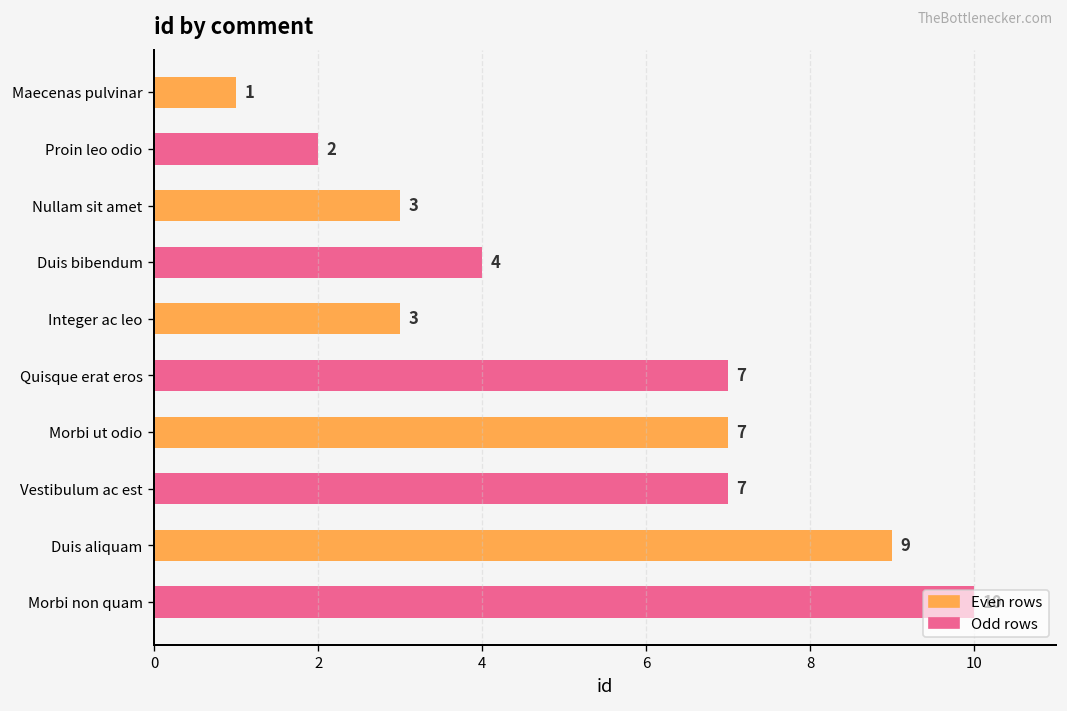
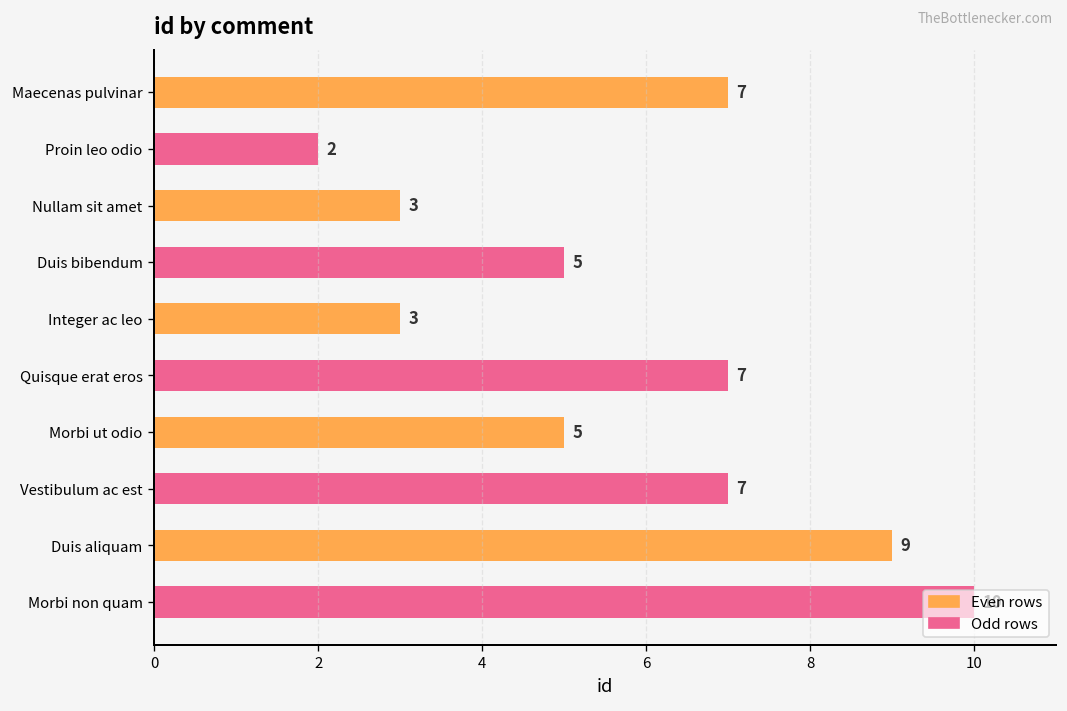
Maecenas pulvinar: 1 -> 7
Duis bibendum: 4 -> 5
Morbi ut odio: 7 -> 5
